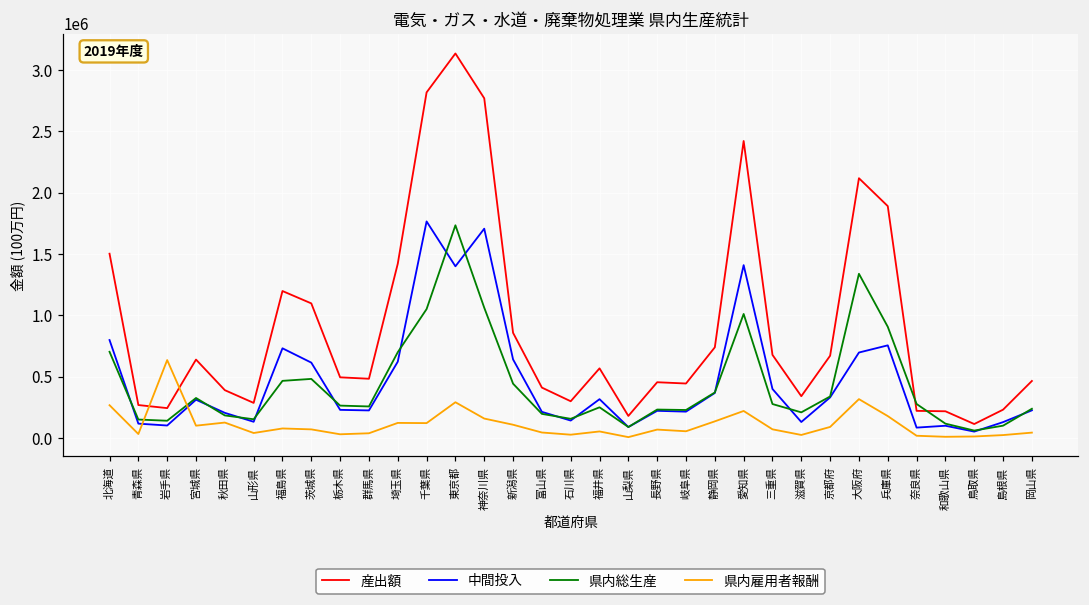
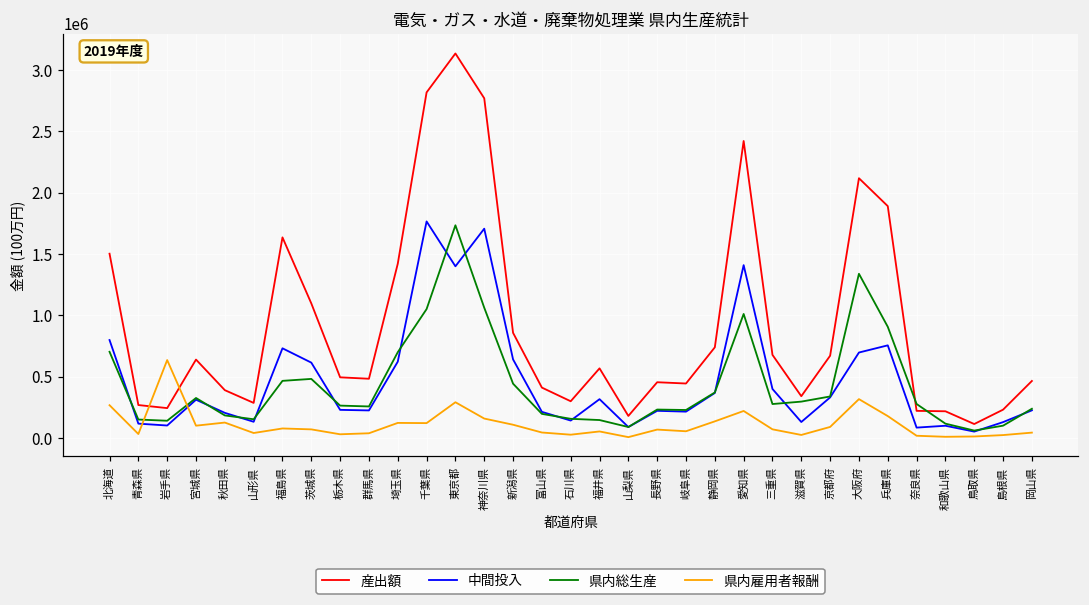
産出額, 福島県: 1200000 -> 1640000
県内総生産, 福井県: 250000 -> 150000
県内総生産, 滋賀県: 210000 -> 300000
